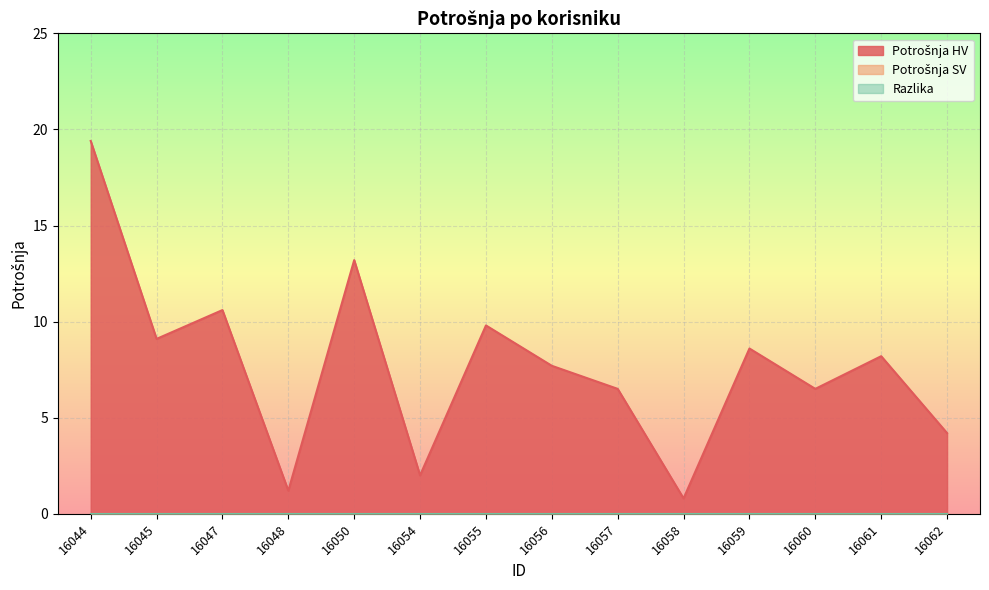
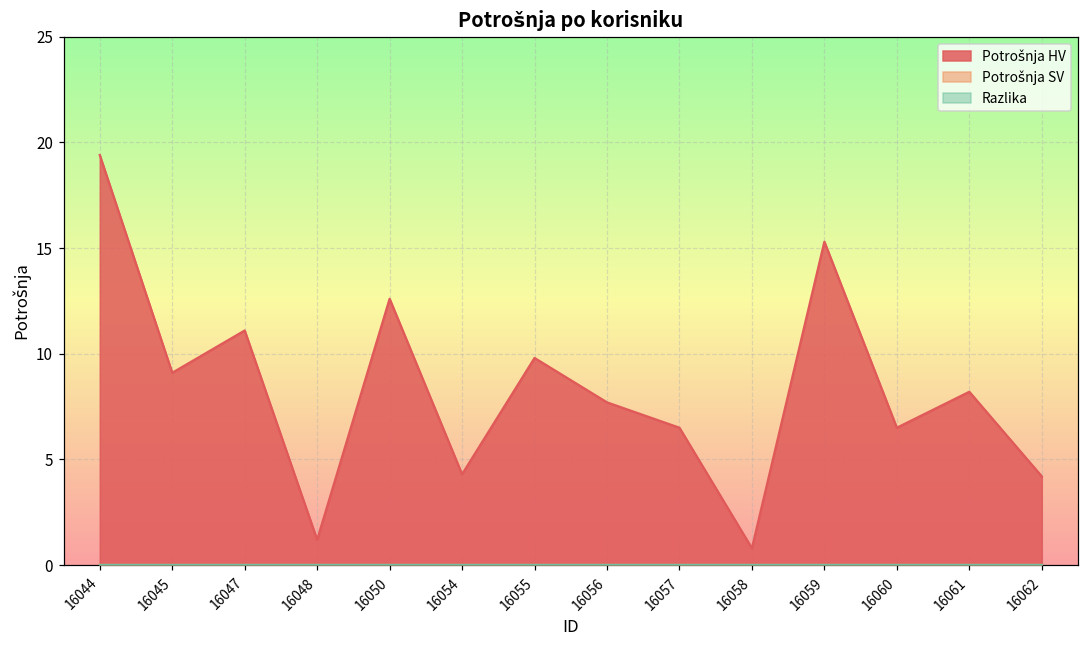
Potrošnja HV, 16047: 10.6 -> 11.1
Potrošnja HV, 16050: 13.2 -> 12.6
Potrošnja HV, 16054: 2.0 -> 4.3
Potrošnja HV, 16059: 8.6 -> 15.3
